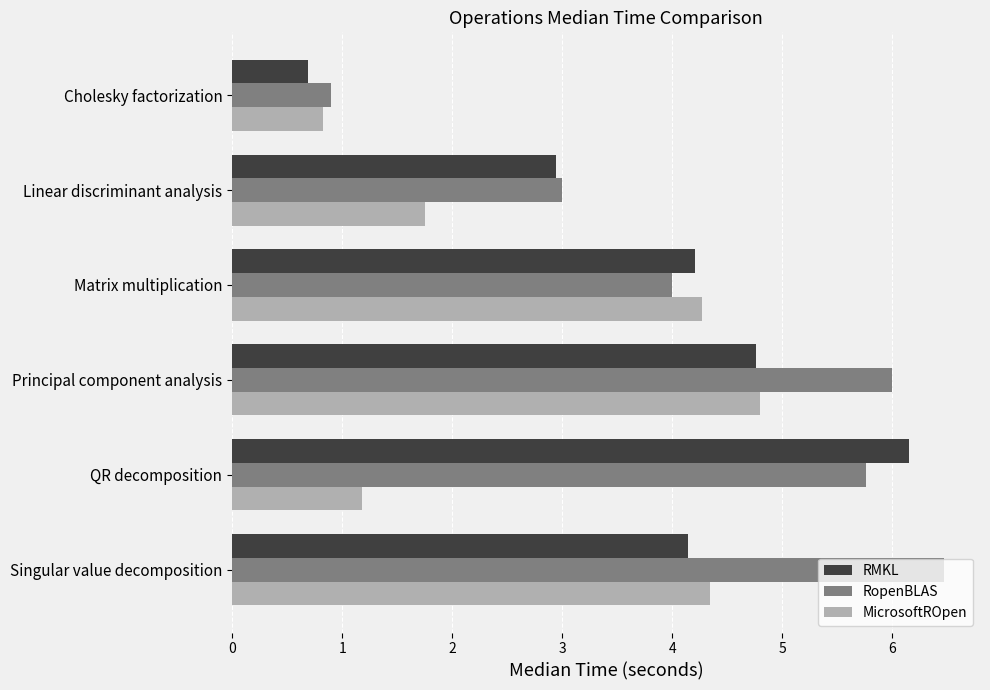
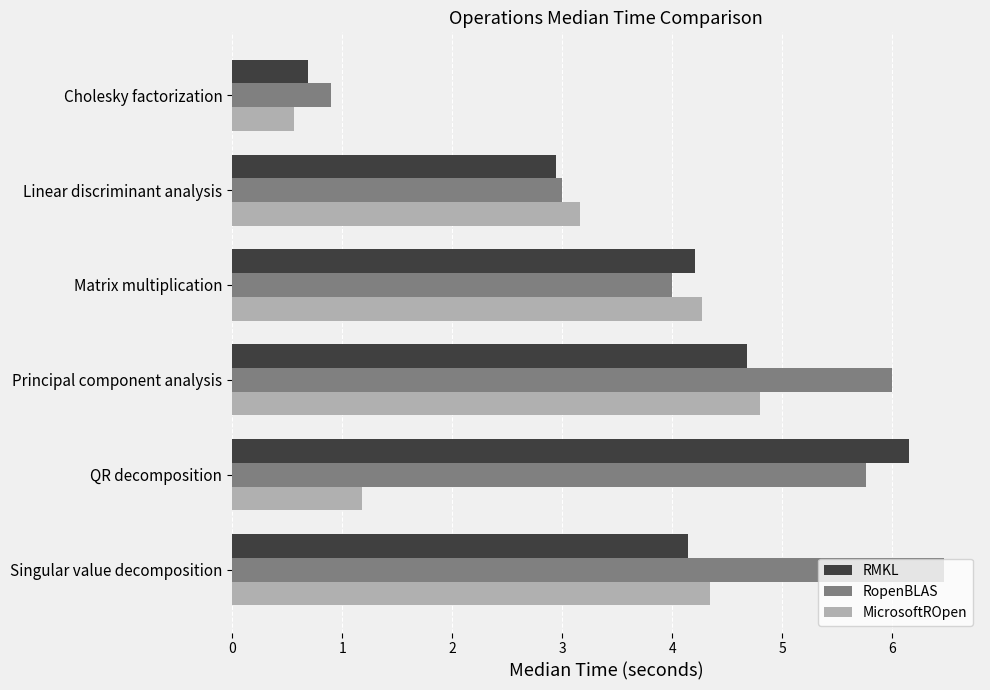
MicrosoftROpen, Cholesky factorization: 0.83 -> 0.56
MicrosoftROpen, Linear discriminant analysis: 1.76 -> 3.16
RMKL, Principal component analysis: 4.76 -> 4.68
